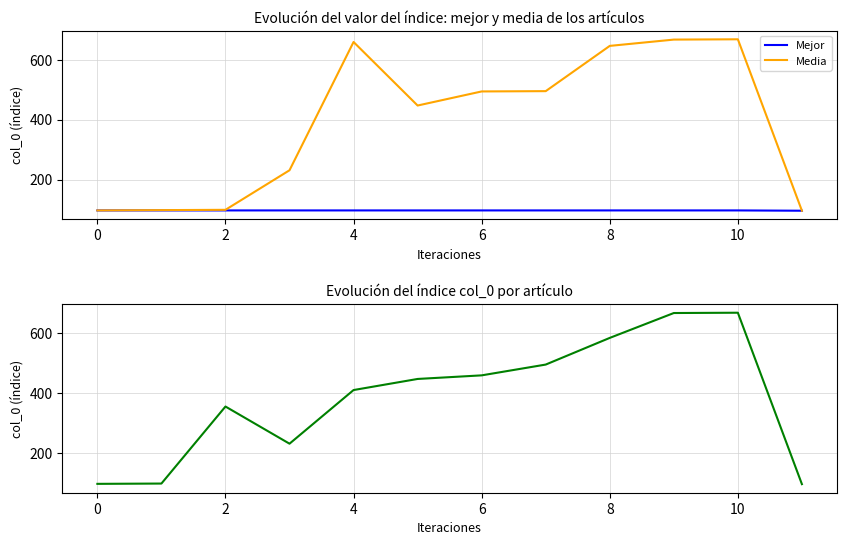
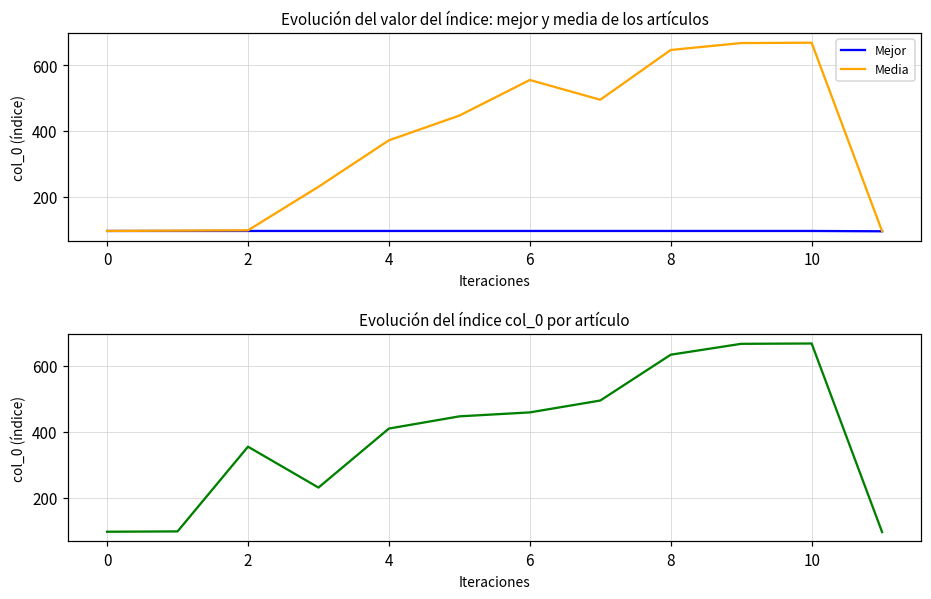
Evolución del valor del índice: mejor y media de los artículos, Media, 4: 660 -> 370
Evolución del valor del índice: mejor y media de los artículos, Media, 6: 490 -> 560
Evolución del índice col_0 por artículo, 8: 580 -> 630
